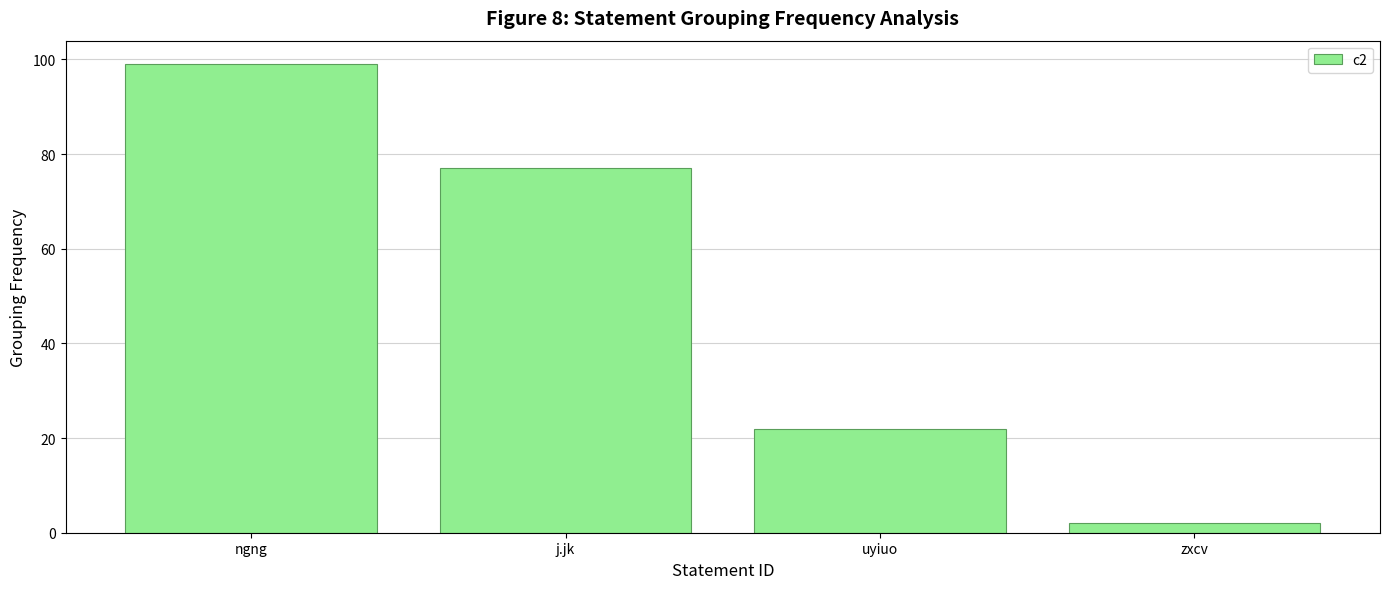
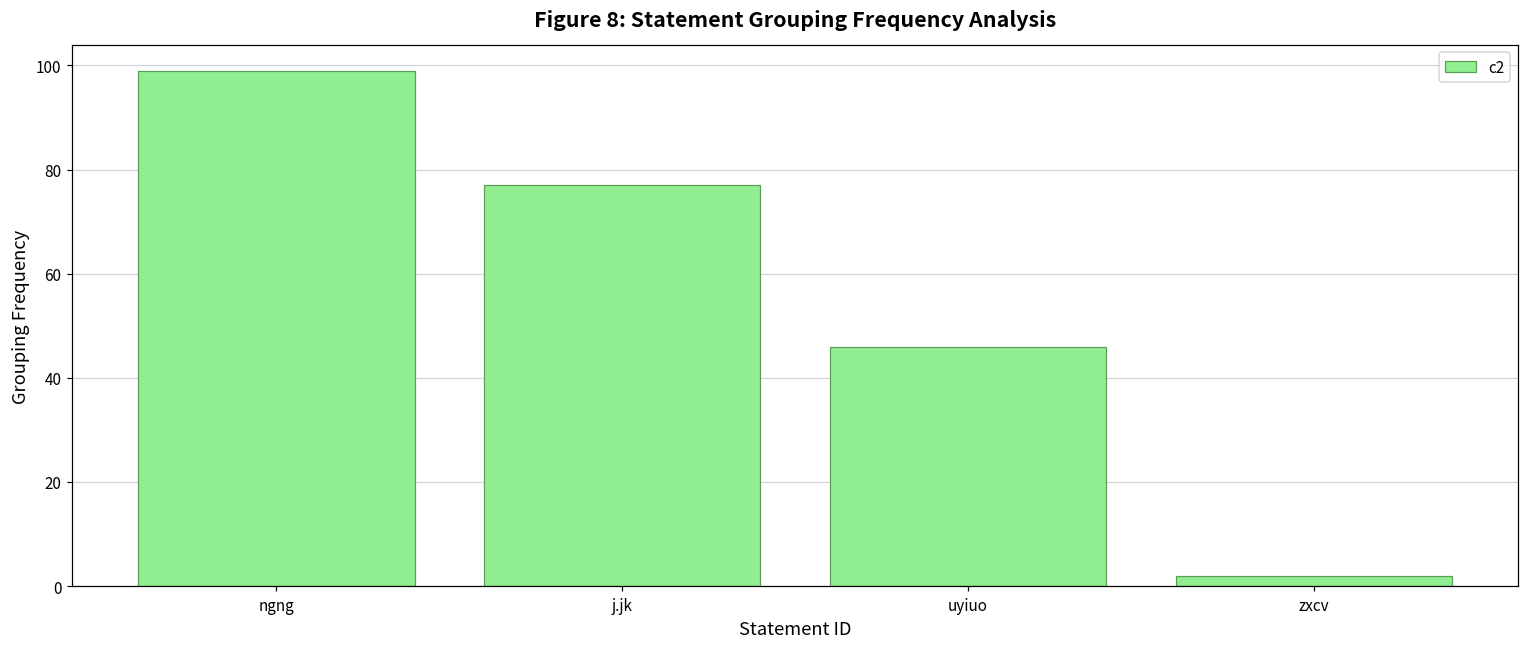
uyiuo: 22 -> 46
